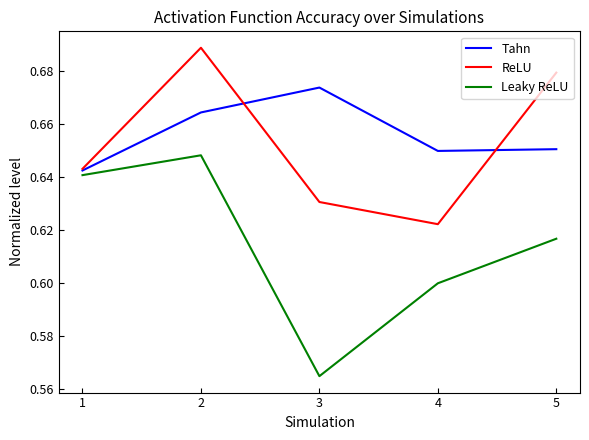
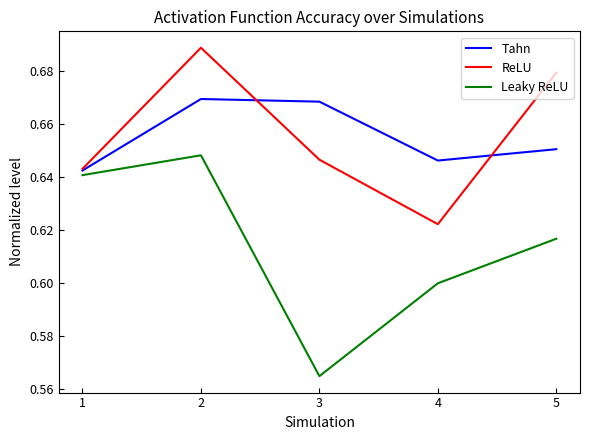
Tahn, 2: 0.664 -> 0.669
Tahn, 3: 0.674 -> 0.668
ReLU, 3: 0.631 -> 0.647
Tahn, 4: 0.650 -> 0.646
